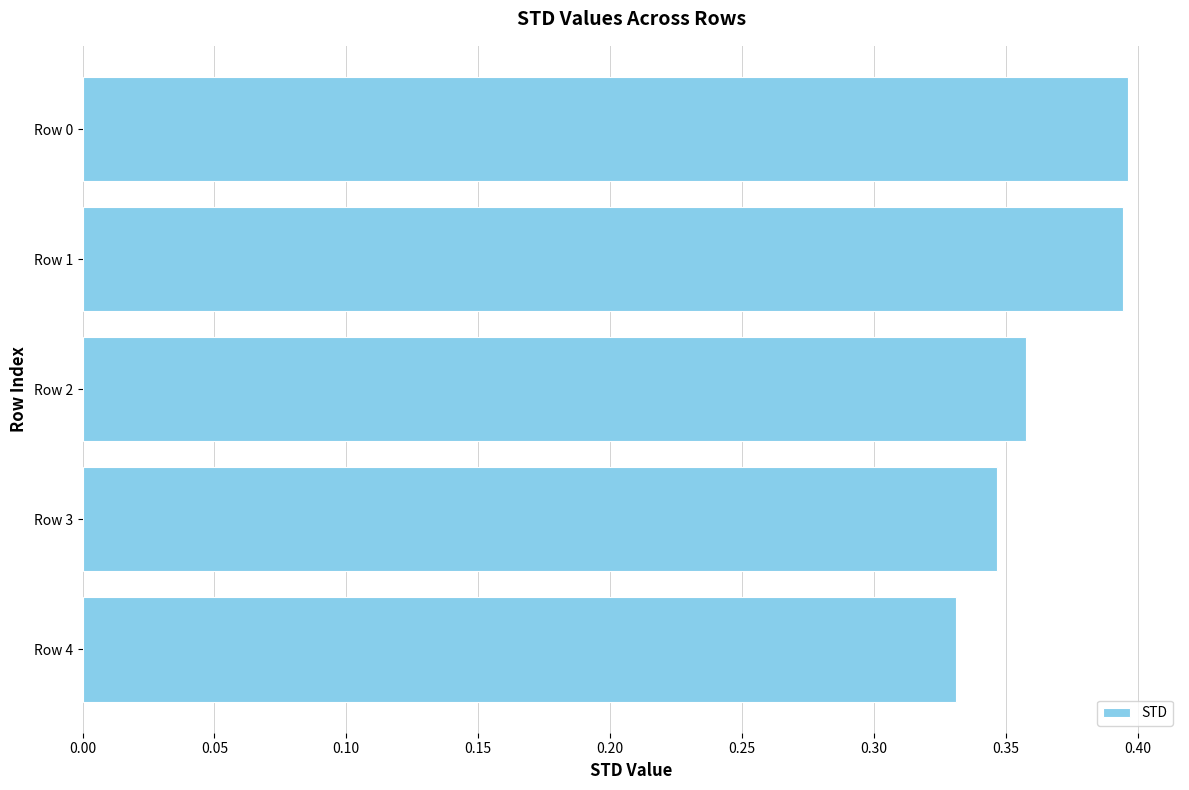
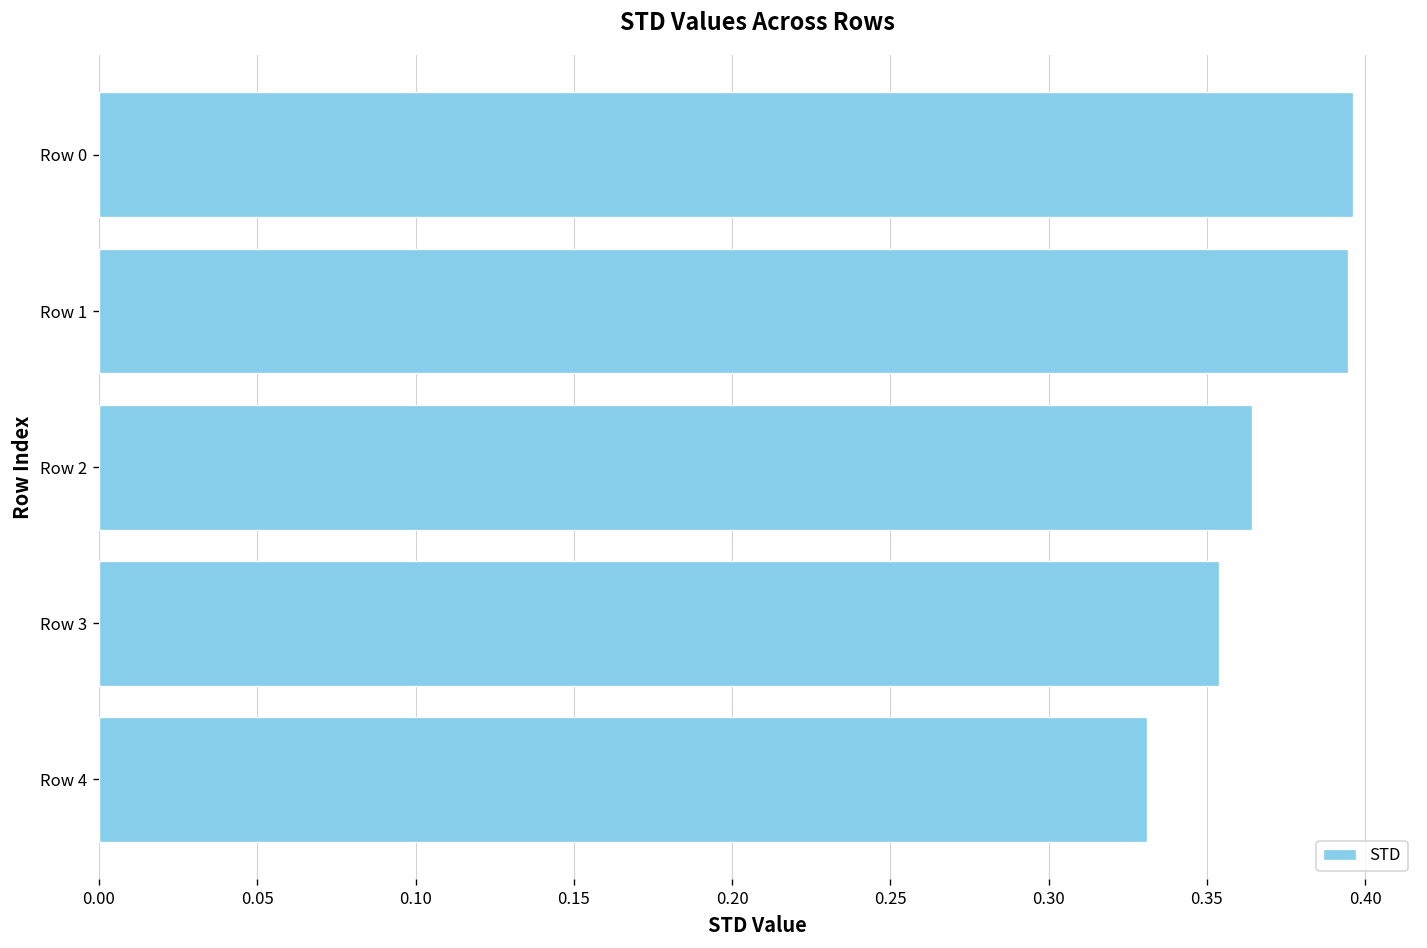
Row 2: 0.358 -> 0.364
Row 3: 0.347 -> 0.354
